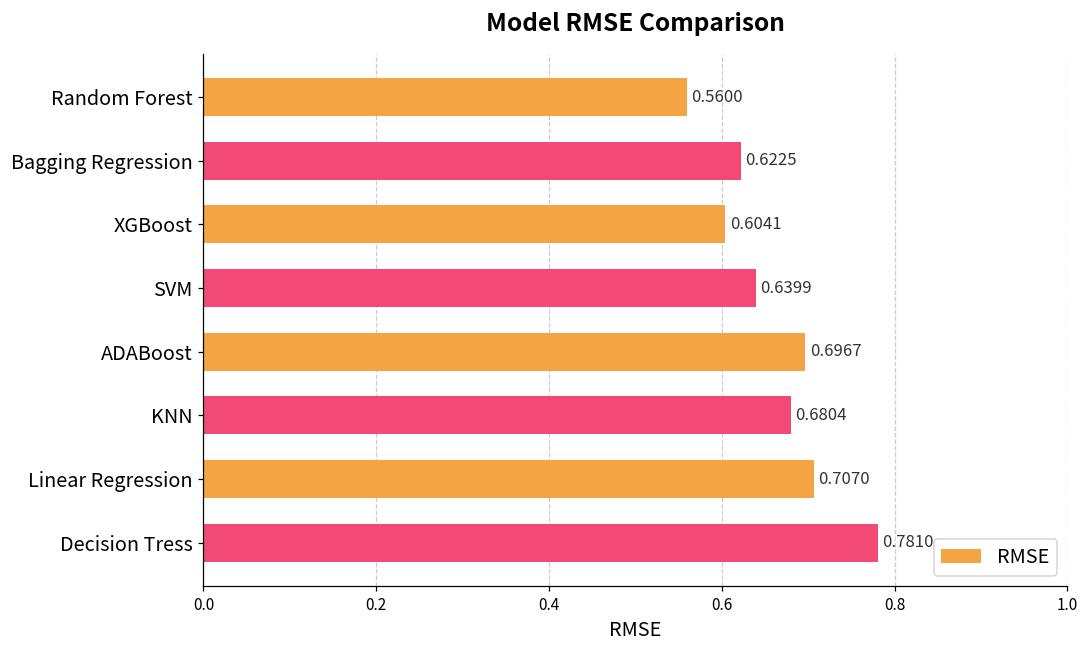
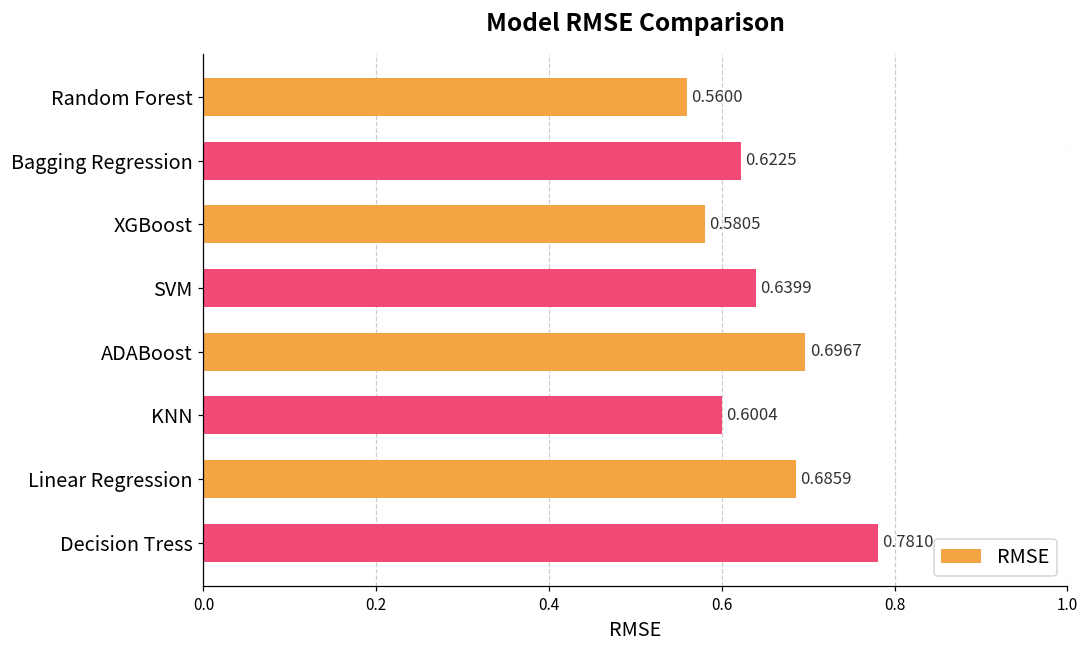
XGBoost: 0.6041 -> 0.5805
KNN: 0.6804 -> 0.6004
Linear Regression: 0.7070 -> 0.6859
